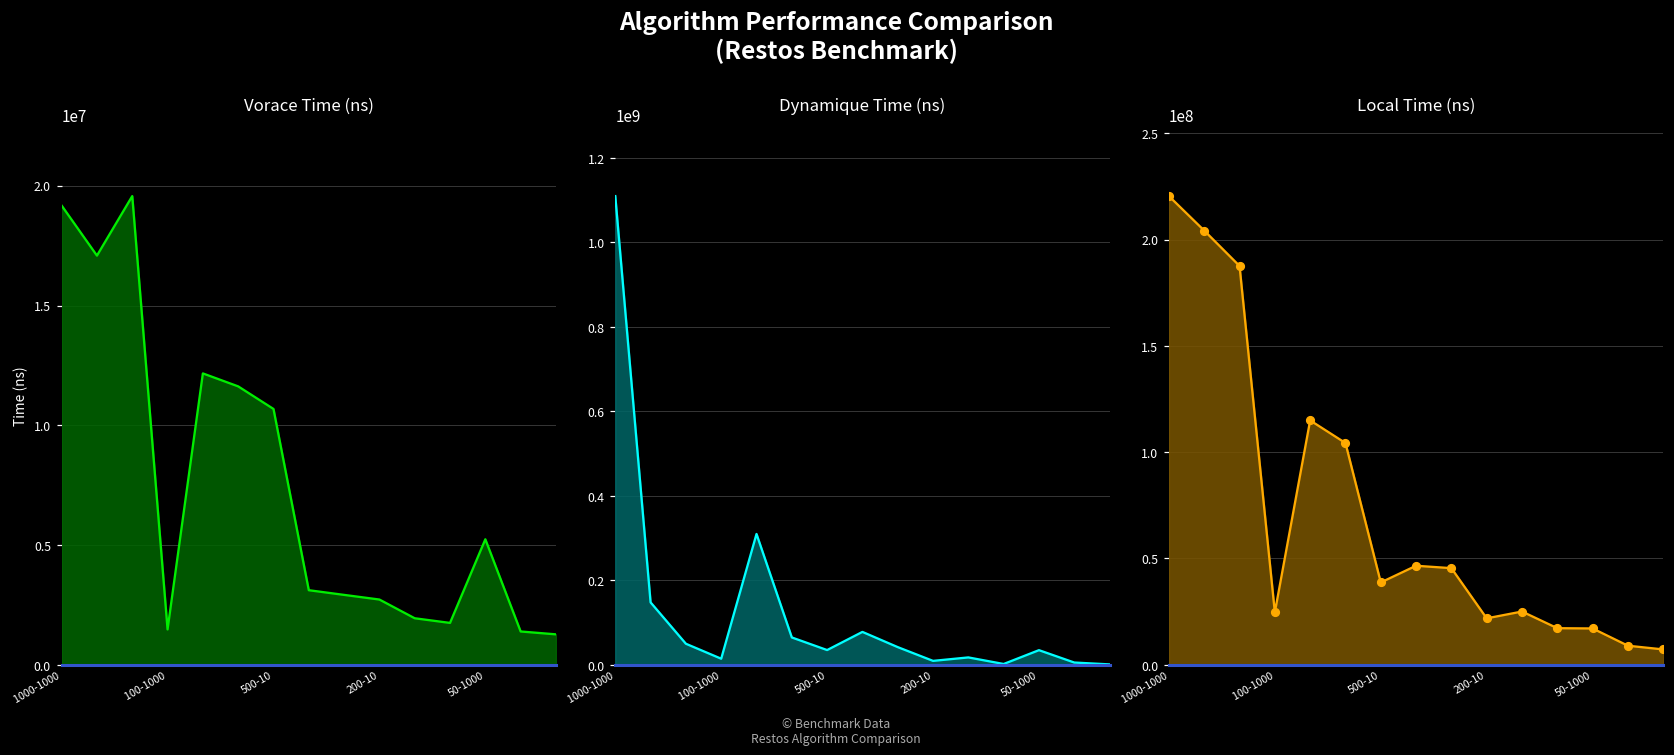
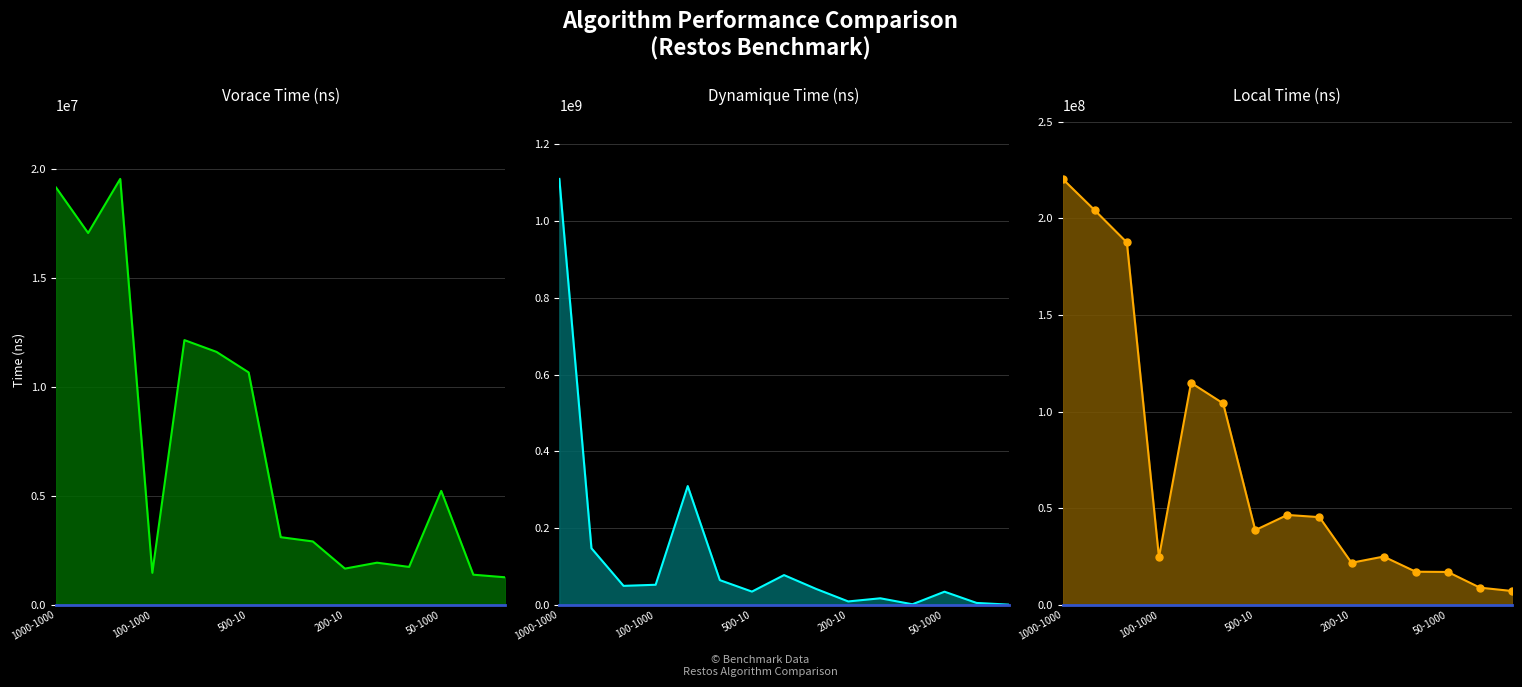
Vorace Time (ns), 200-10: 2700000 -> 1700000
Dynamique Time (ns), 100-1000: 10000000 -> 50000000
